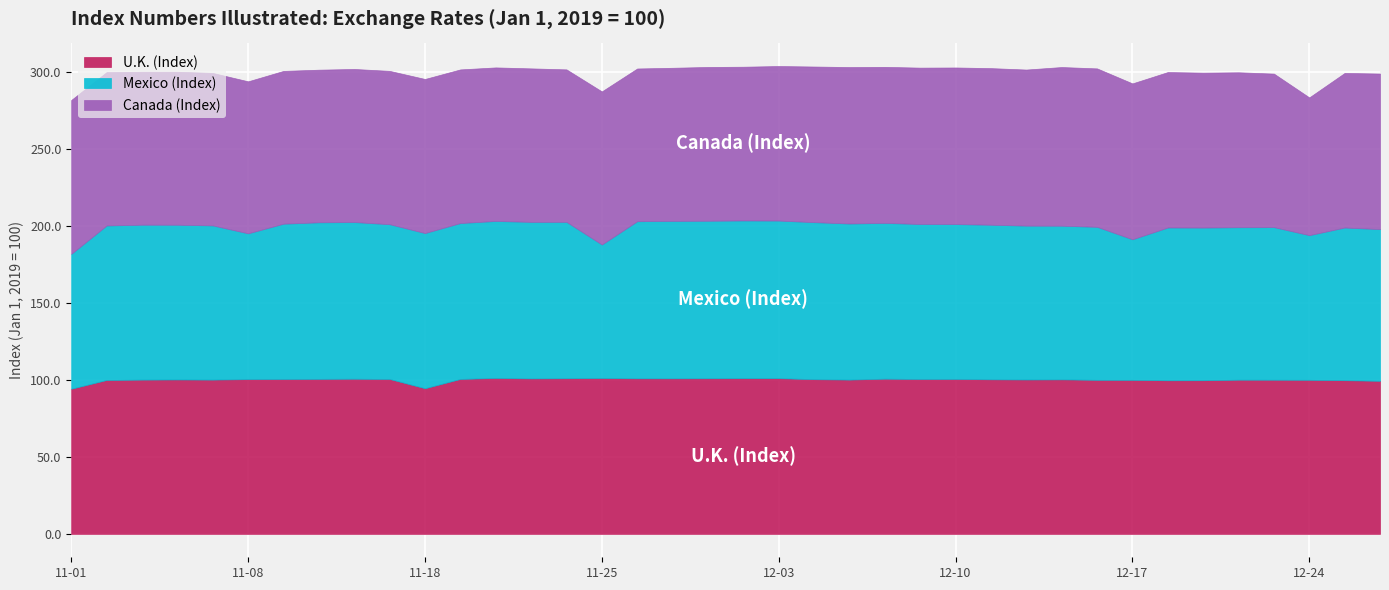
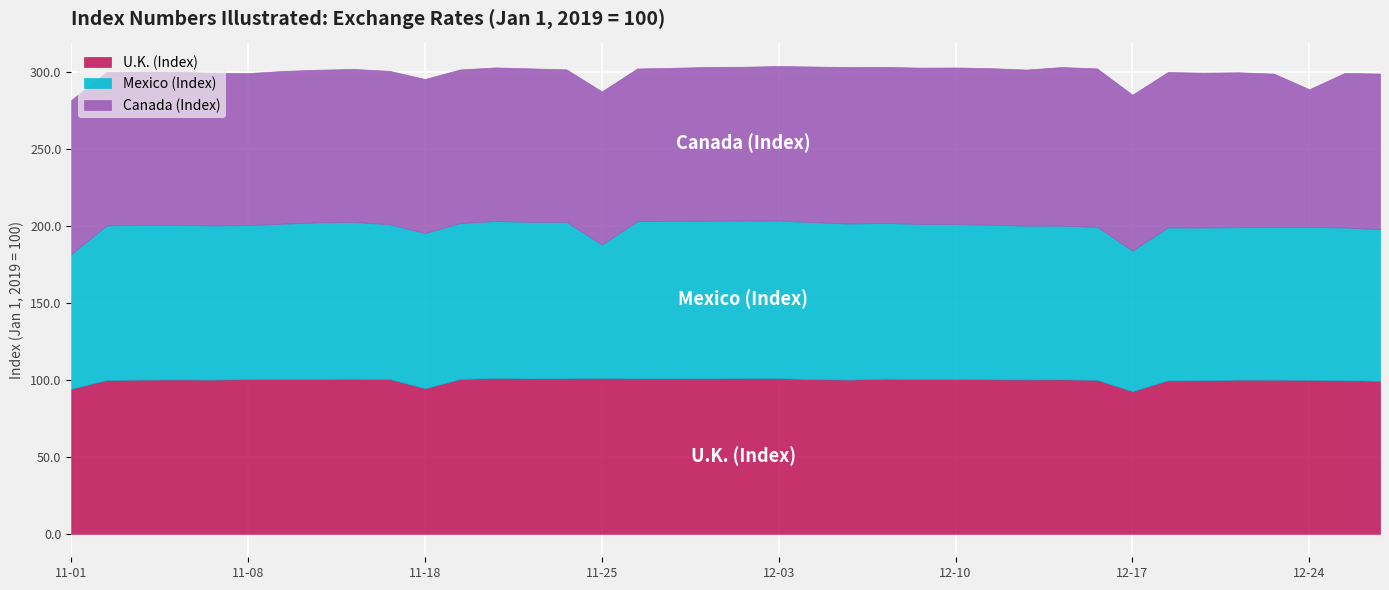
Mexico (Index), 11-08: 95 -> 100
U.K. (Index), 12-17: 100 -> 93
Mexico (Index), 12-24: 94 -> 99
